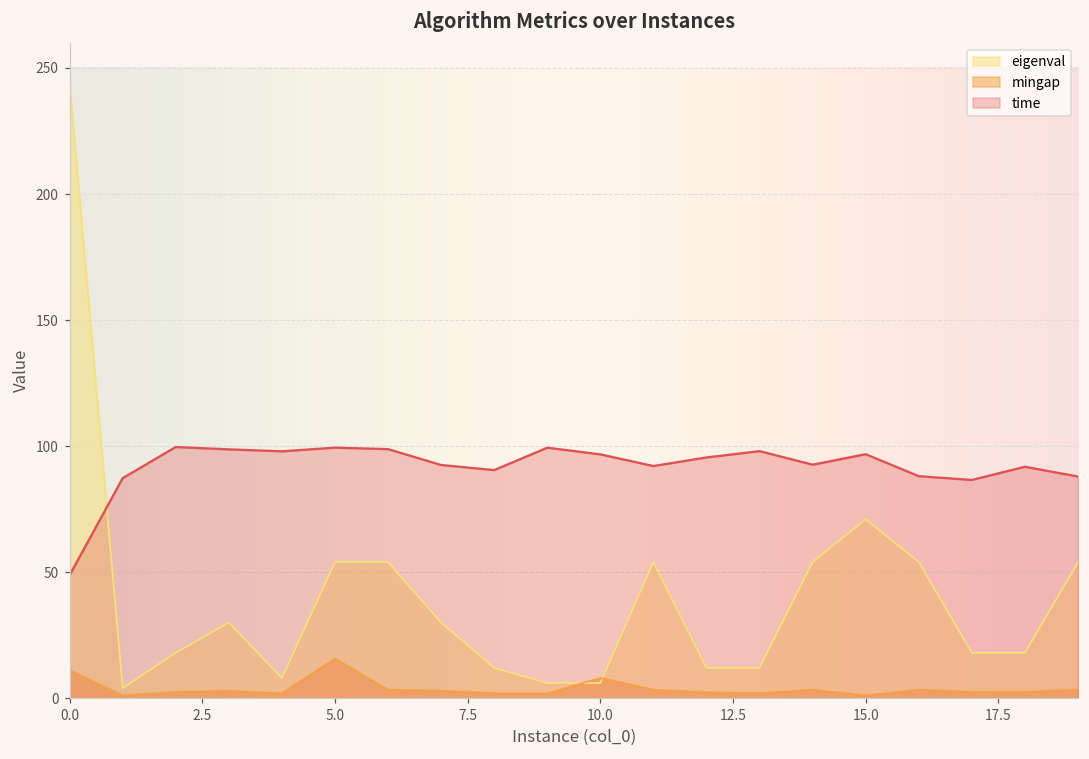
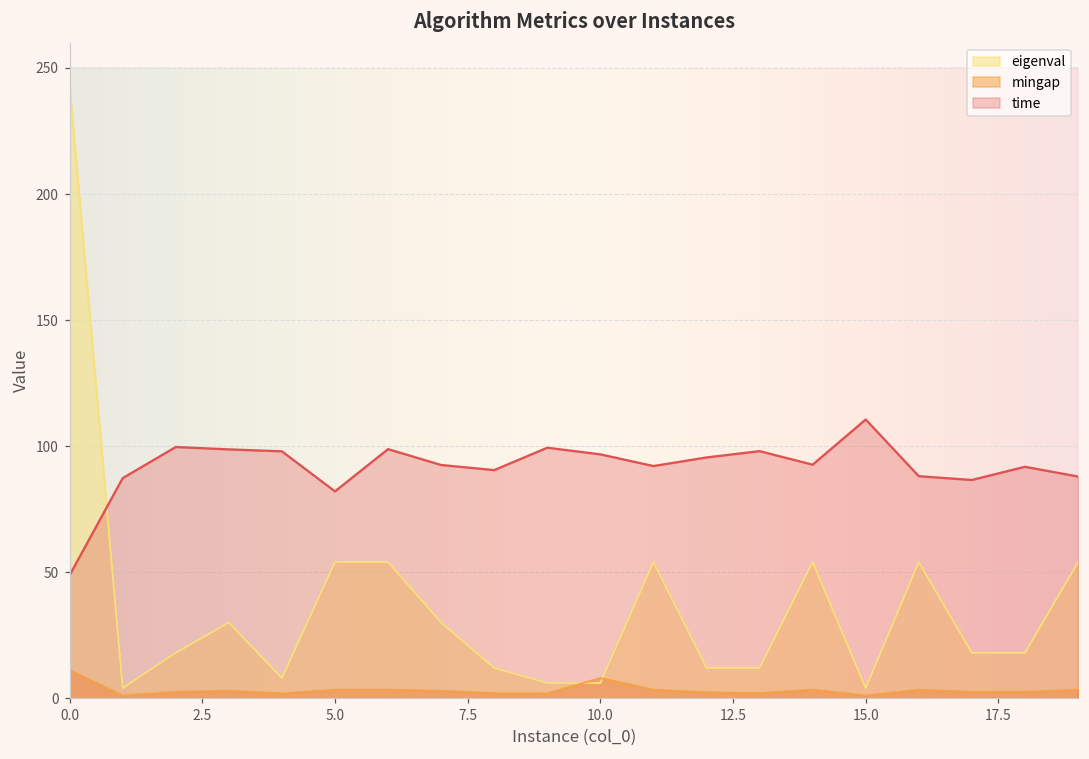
mingap, 5.0: 16 -> 3
time, 5.0: 99 -> 82
eigenval, 15.0: 71 -> 4
time, 15.0: 97 -> 111
